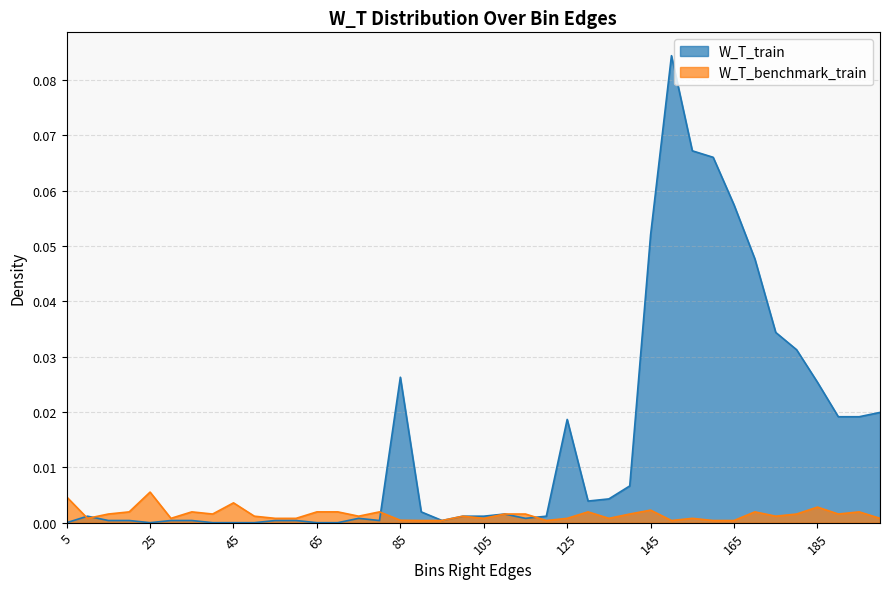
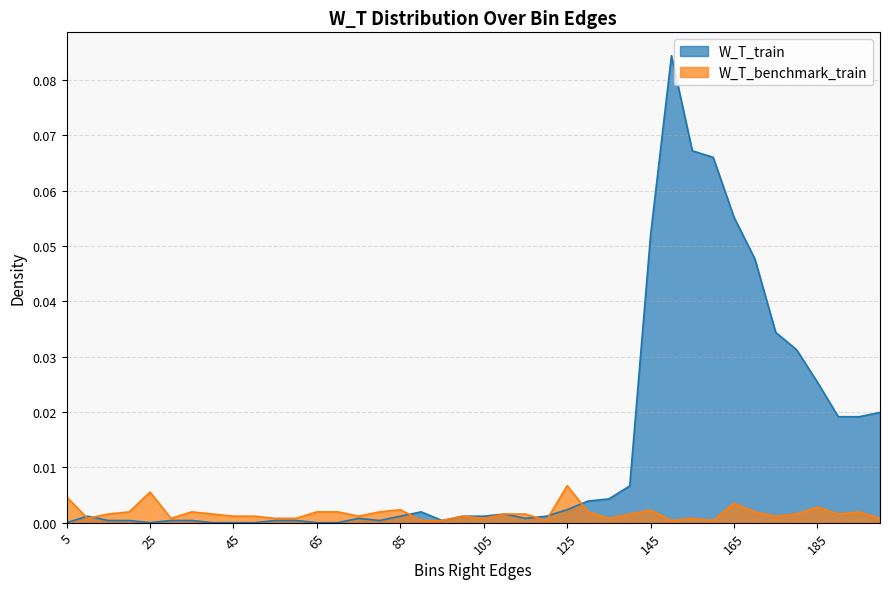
W_T_benchmark_train, 45: 0.004 -> 0.001
W_T_train, 85: 0.026 -> 0.001
W_T_benchmark_train, 85: 0.000 -> 0.002
W_T_train, 125: 0.019 -> 0.002
W_T_benchmark_train, 125: 0.001 -> 0.007
W_T_train, 165: 0.057 -> 0.055
W_T_benchmark_train, 165: 0.000 -> 0.004
